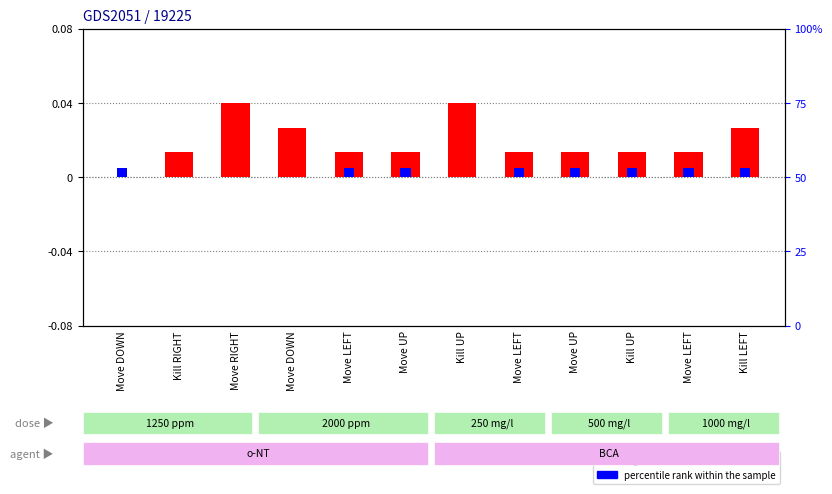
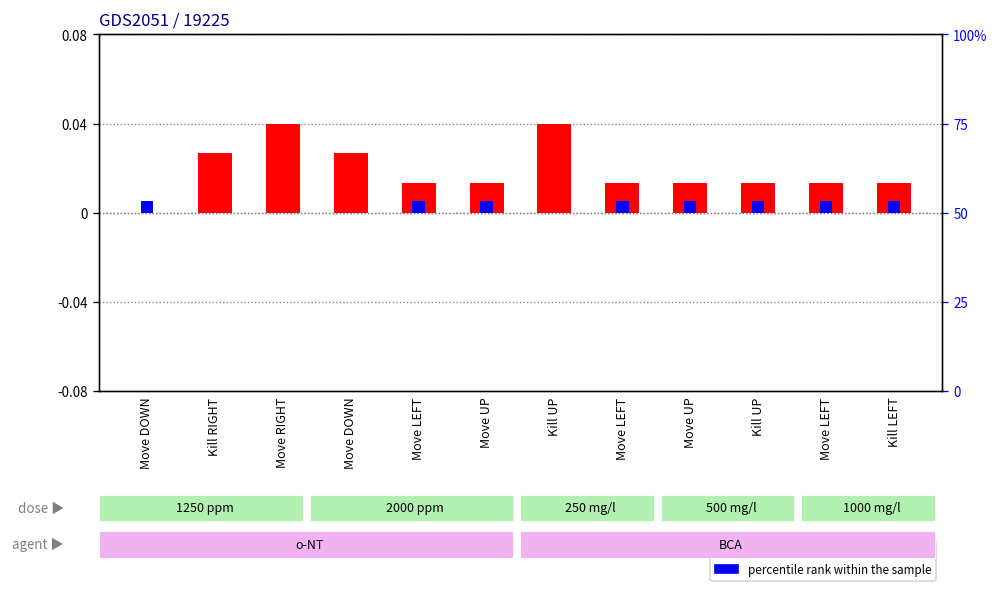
log10 ratio, Kill RIGHT: 0.013 -> 0.027
log10 ratio, Kill LEFT: 0.027 -> 0.013
